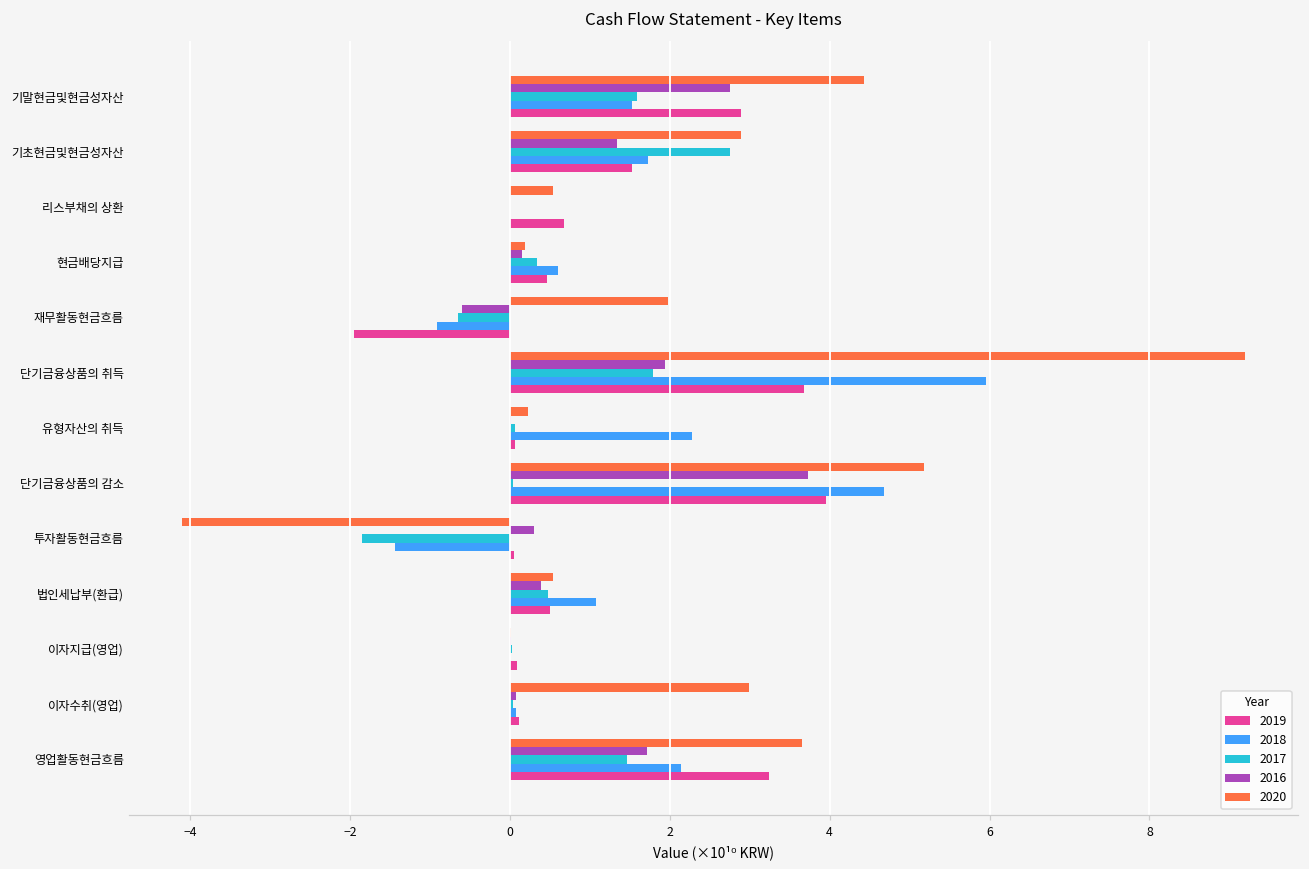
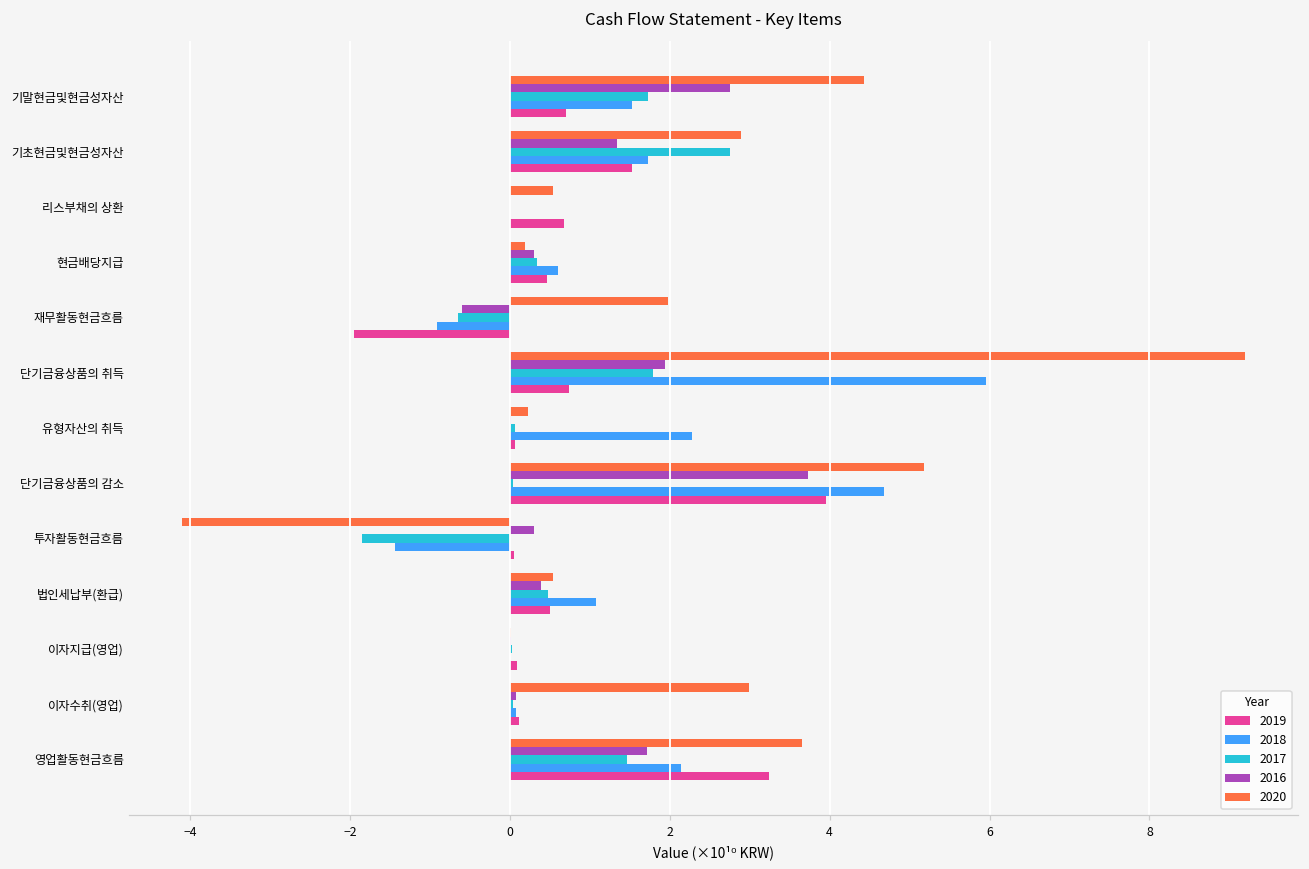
2017, 기말현금및현금성자산: 1.6 -> 1.7
2019, 기말현금및현금성자산: 2.9 -> 0.7
2016, 현금배당지급: 0.2 -> 0.3
2019, 단기금융상품의 취득: 3.7 -> 0.7
